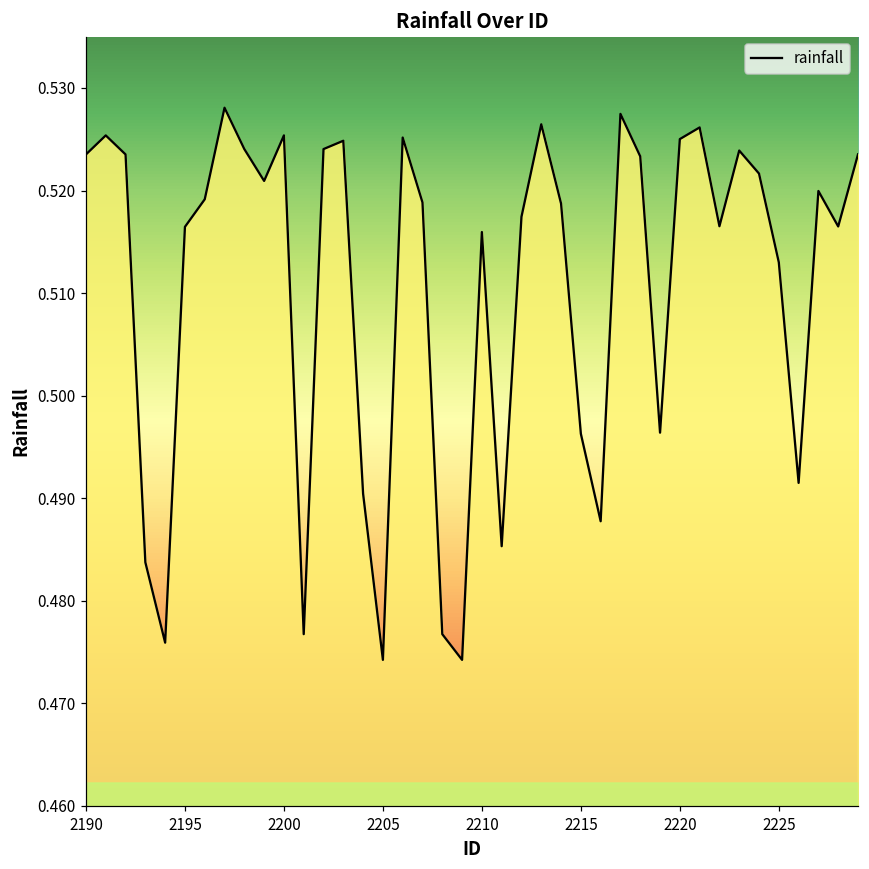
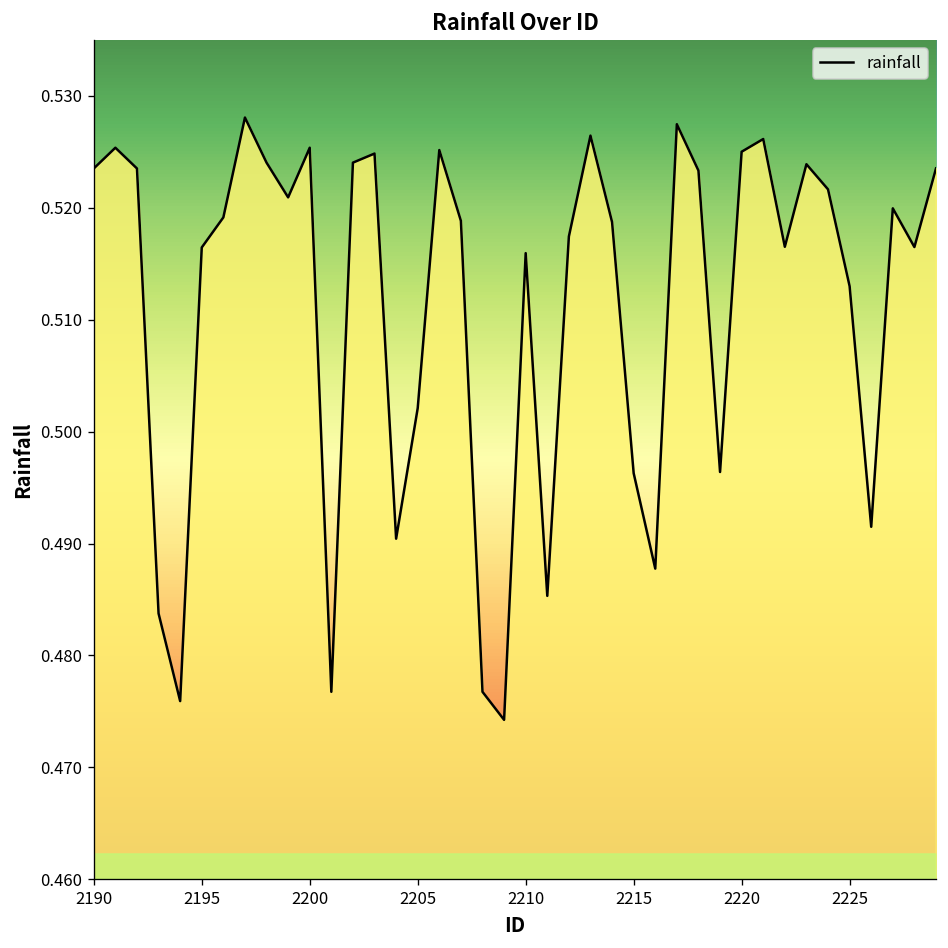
rainfall, 2205: 0.474 -> 0.502
